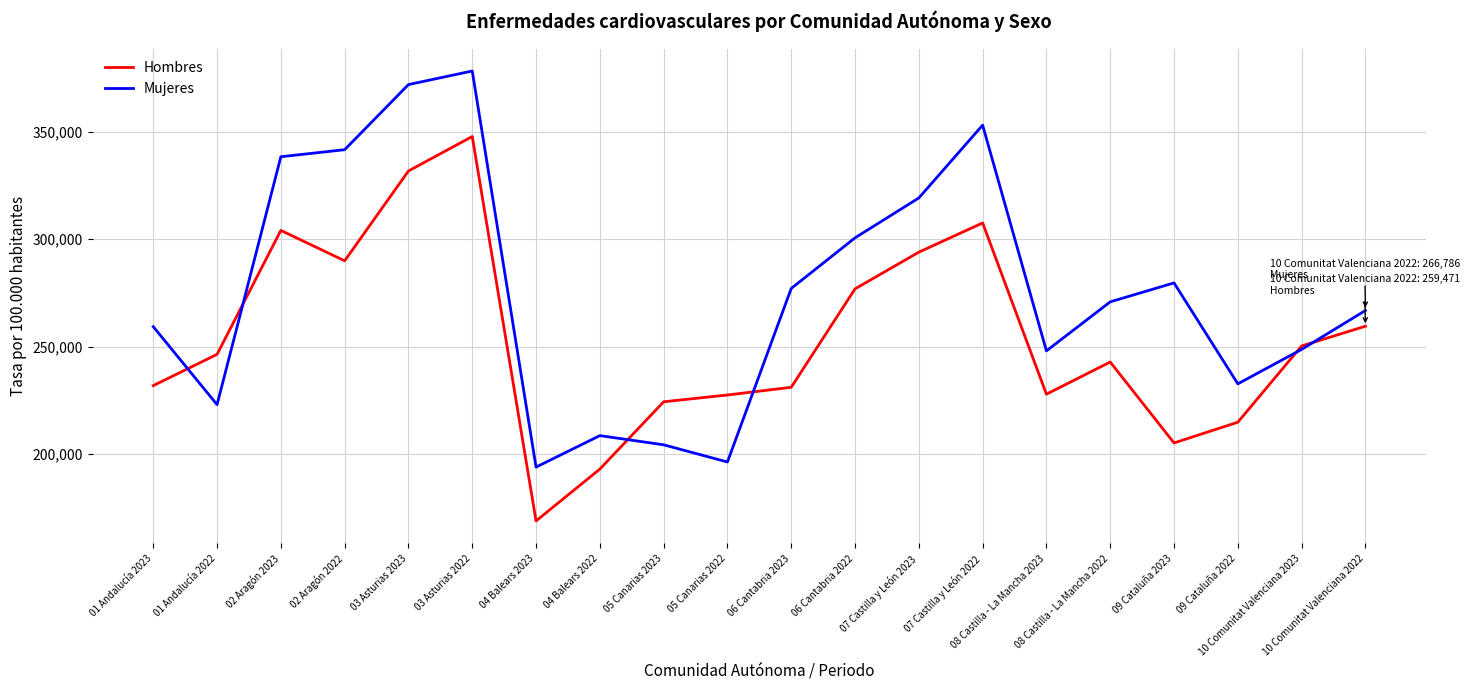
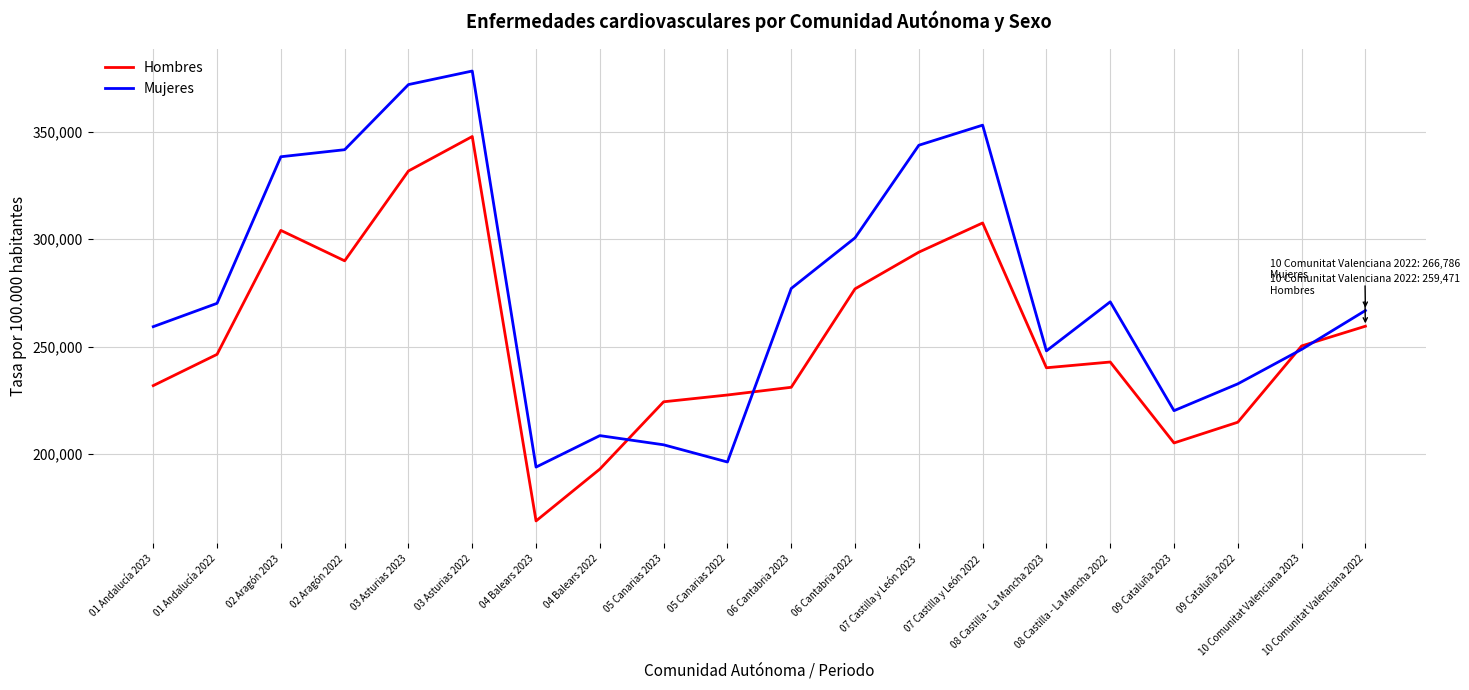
Mujeres, 01 Andalucía 2022: 223,000 -> 270,000
Mujeres, 07 Castilla y León 2023: 319,000 -> 344,000
Hombres, 08 Castilla - La Mancha 2023: 228,000 -> 240,000
Mujeres, 09 Cataluña 2023: 280,000 -> 220,000
